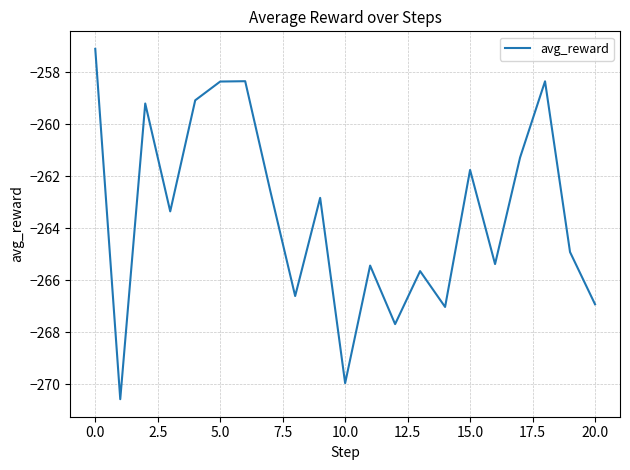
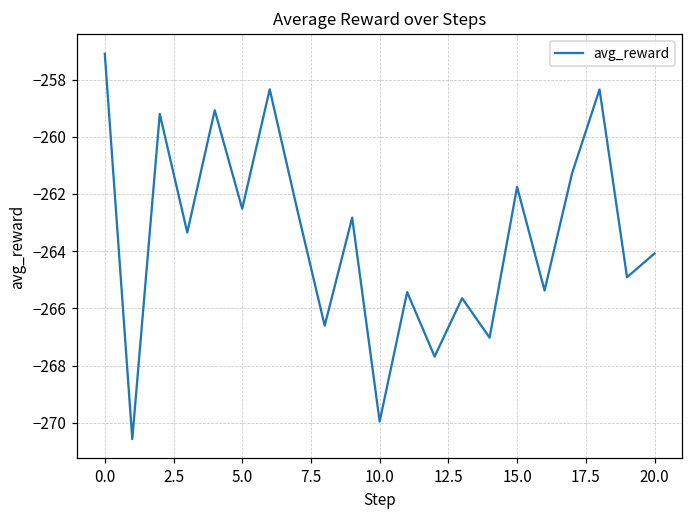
5.0: -258.4 -> -262.5
20.0: -266.9 -> -264.1
